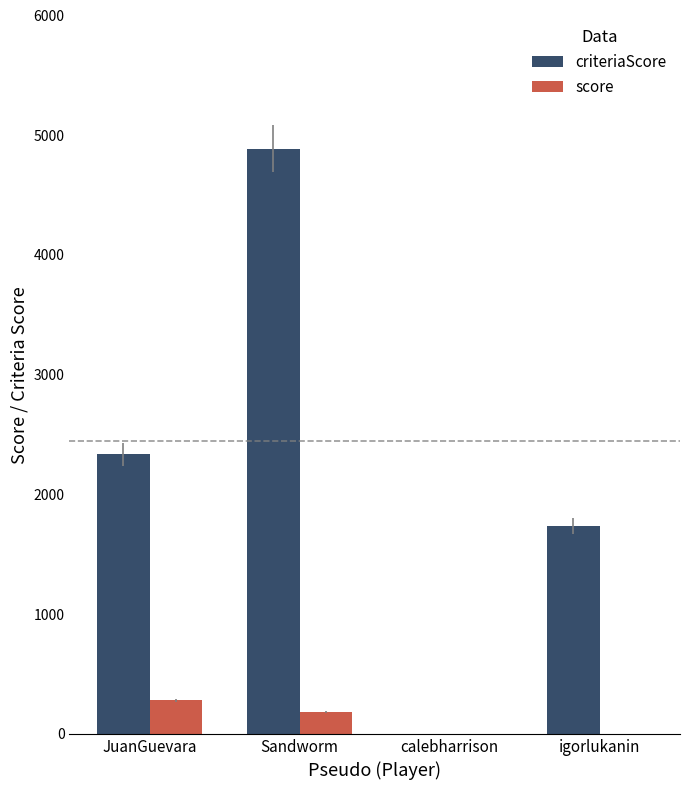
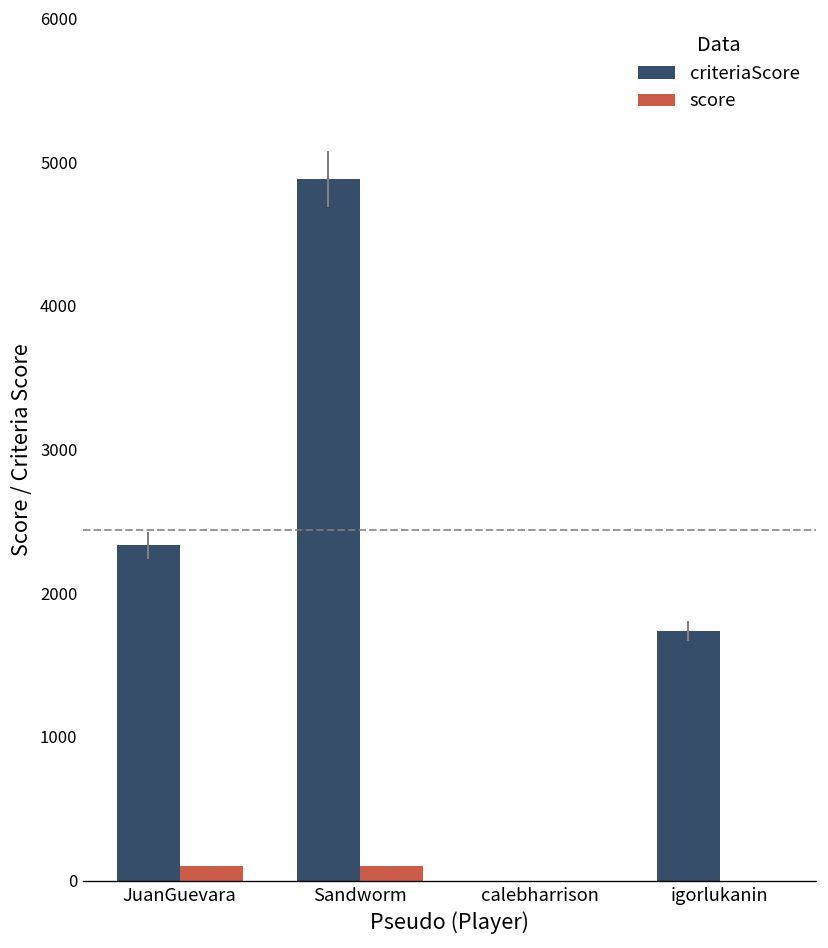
score, JuanGuevara: 280 -> 100
score, Sandworm: 180 -> 100
